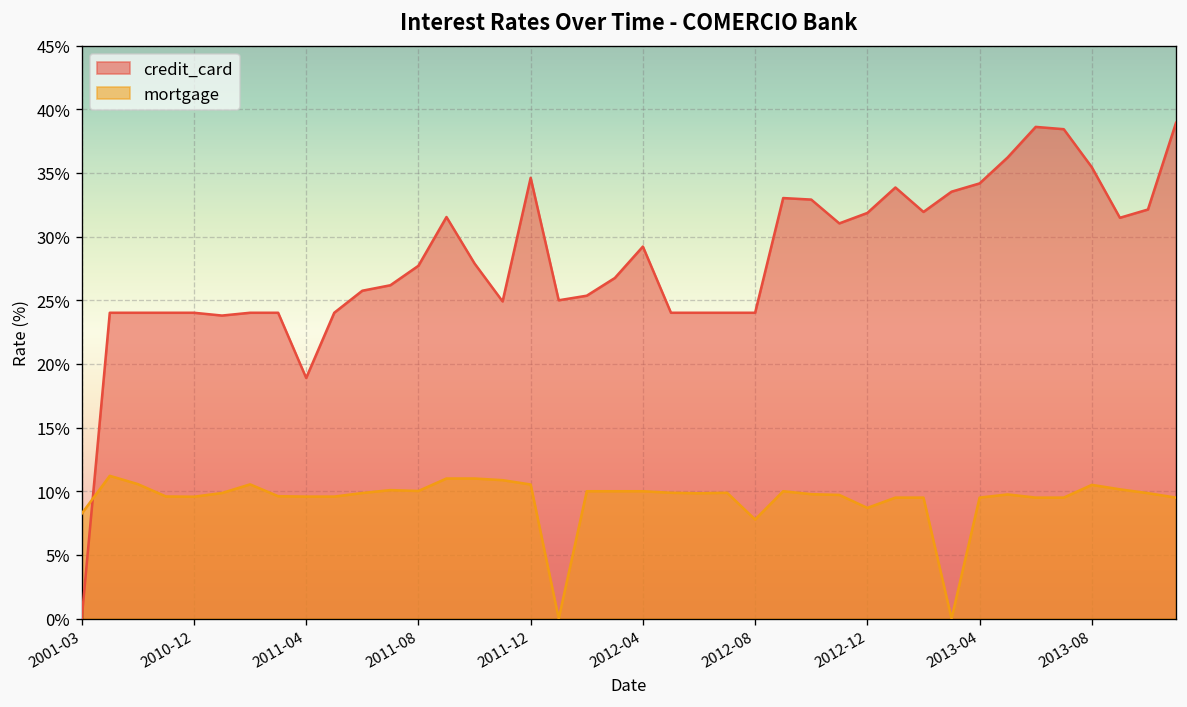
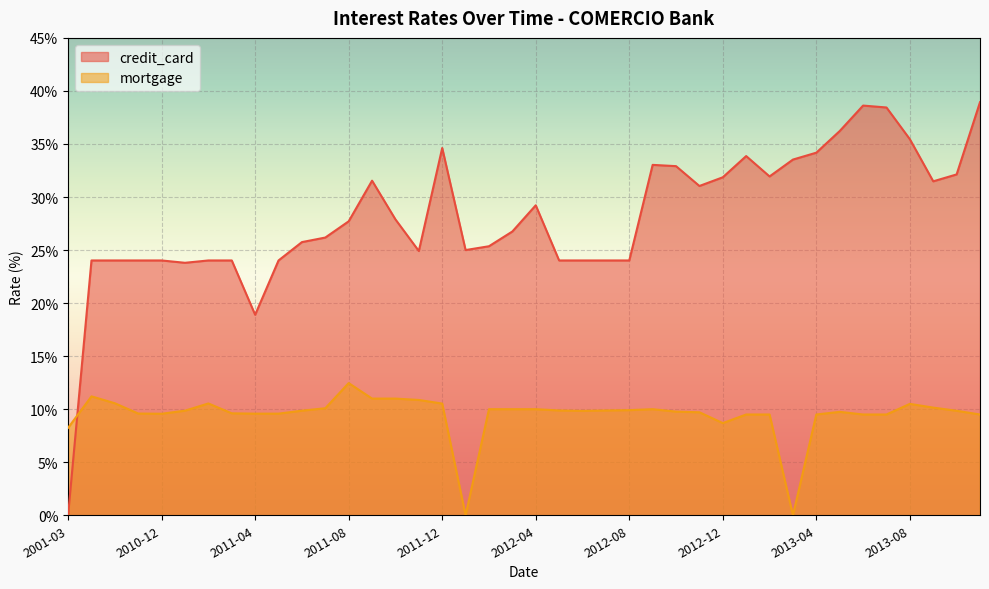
mortgage, 2011-08: 10.0% -> 12.5%
mortgage, 2012-08: 7.8% -> 9.9%
